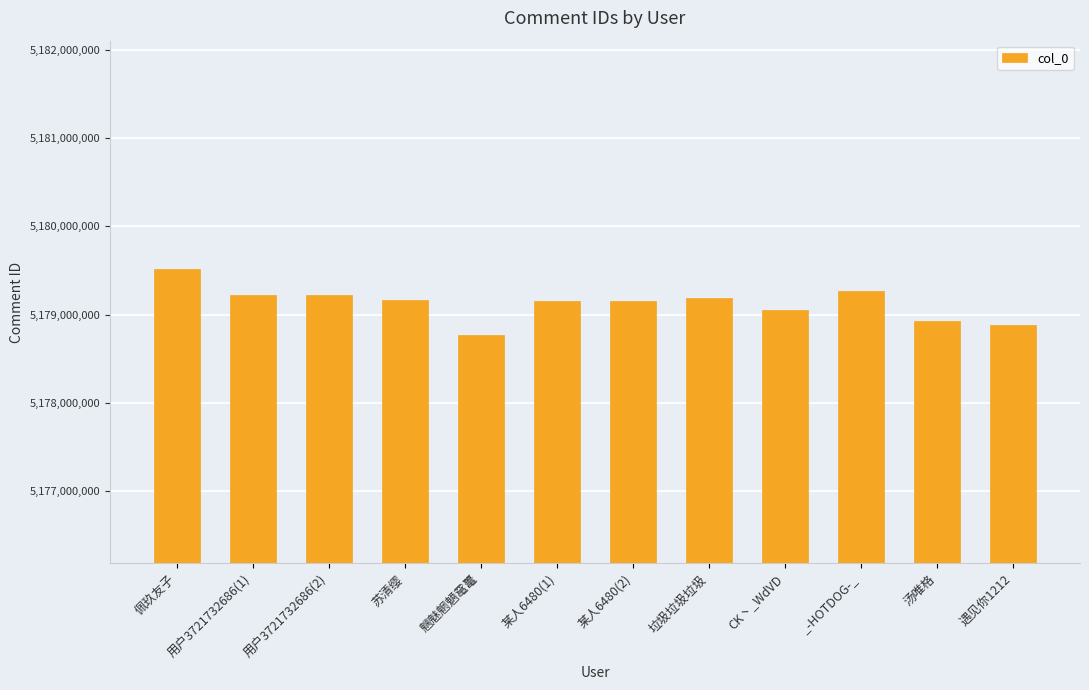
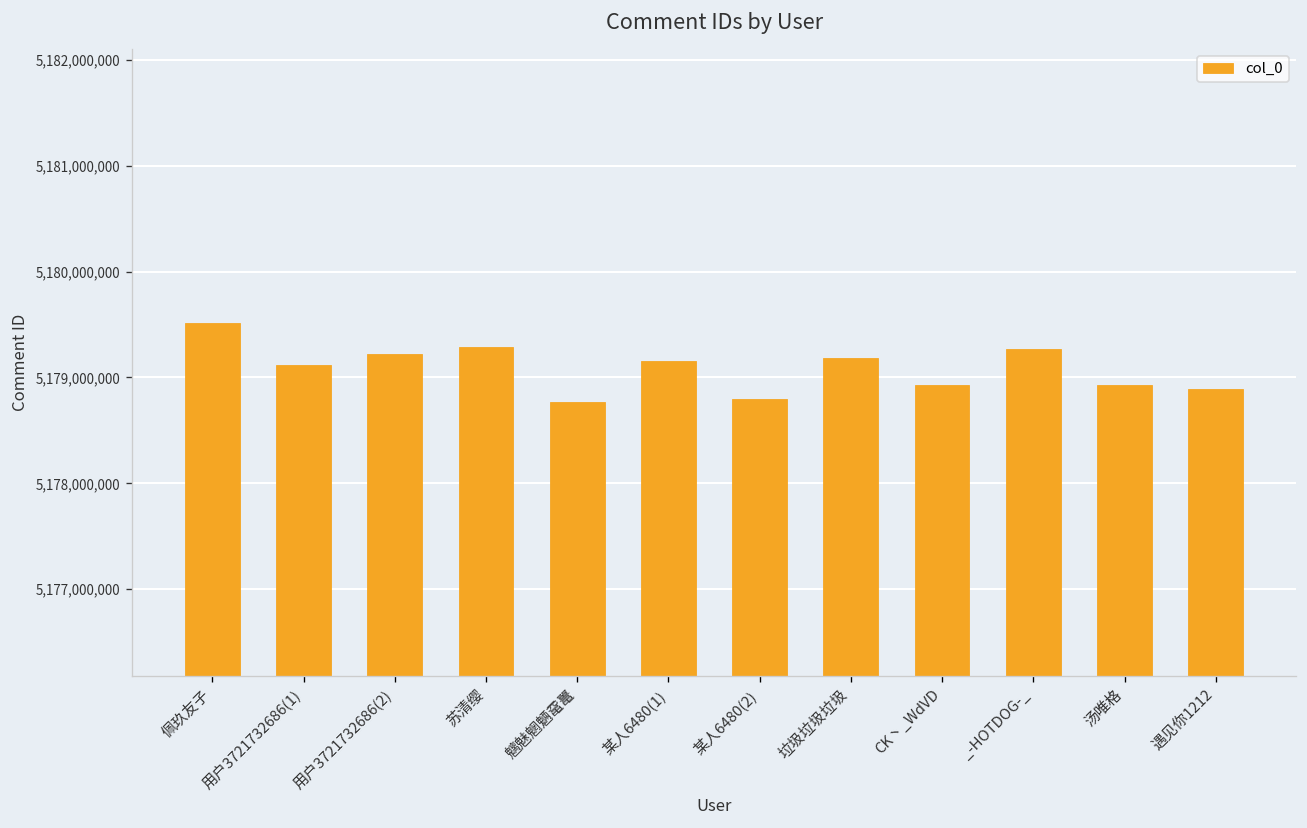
用户3721732686(1): 5,179,200,000 -> 5,179,100,000
苏清缨: 5,179,200,000 -> 5,179,300,000
某人6480(2): 5,179,200,000 -> 5,178,800,000
CK丶_WdVD: 5,179,100,000 -> 5,178,900,000
